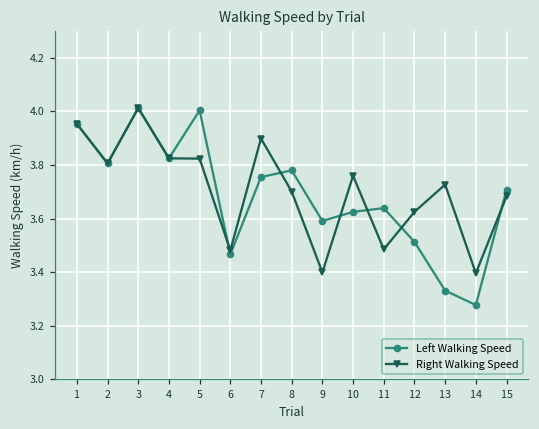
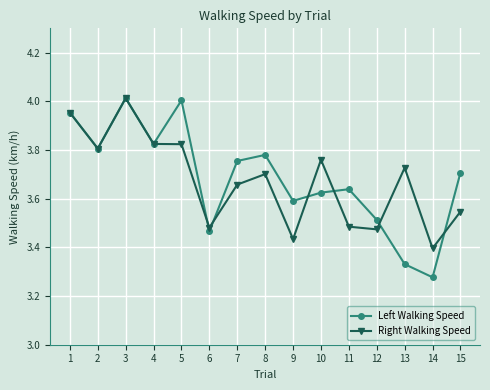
Right Walking Speed, 7: 3.90 -> 3.66
Right Walking Speed, 9: 3.40 -> 3.43
Right Walking Speed, 12: 3.63 -> 3.47
Right Walking Speed, 15: 3.68 -> 3.55
